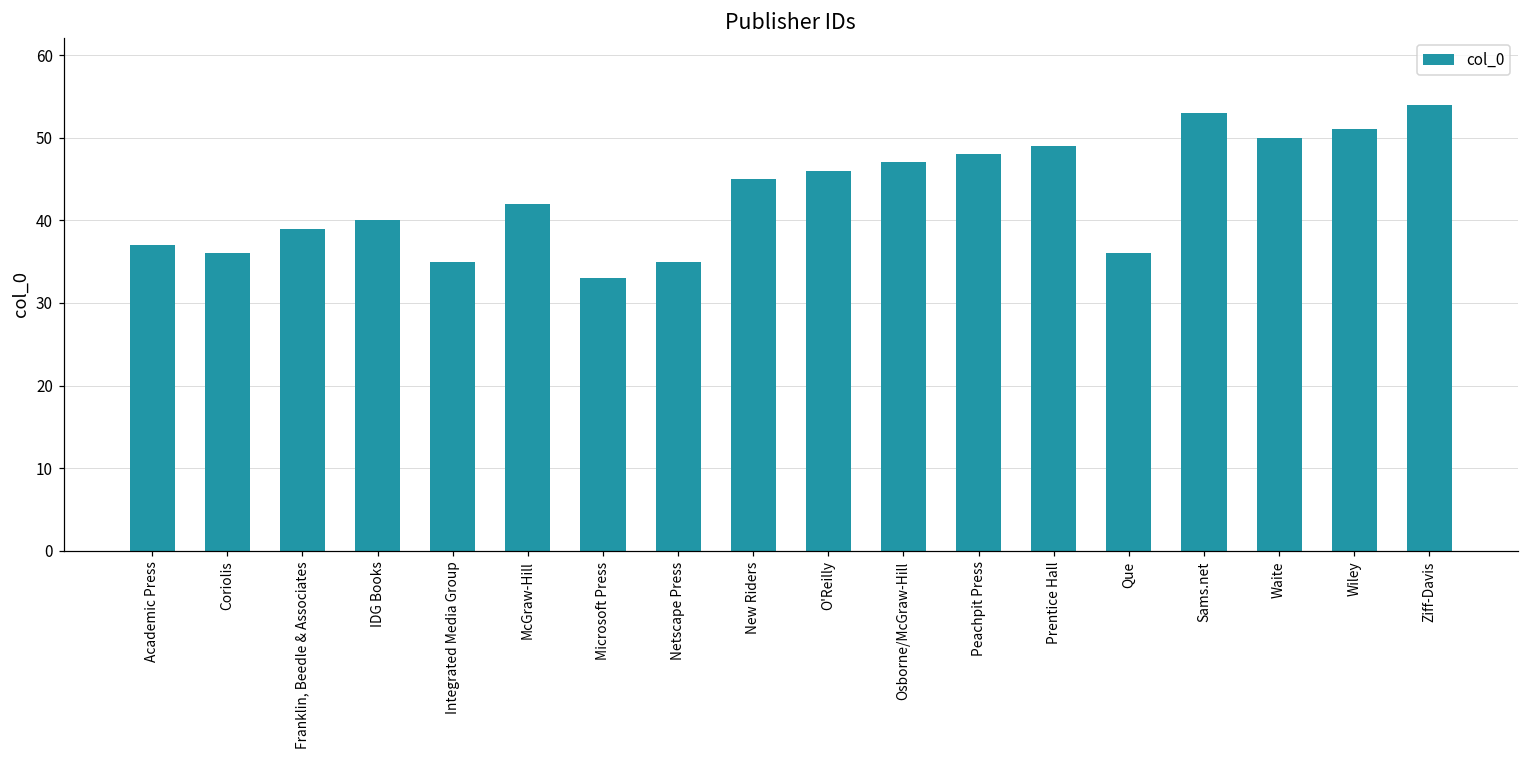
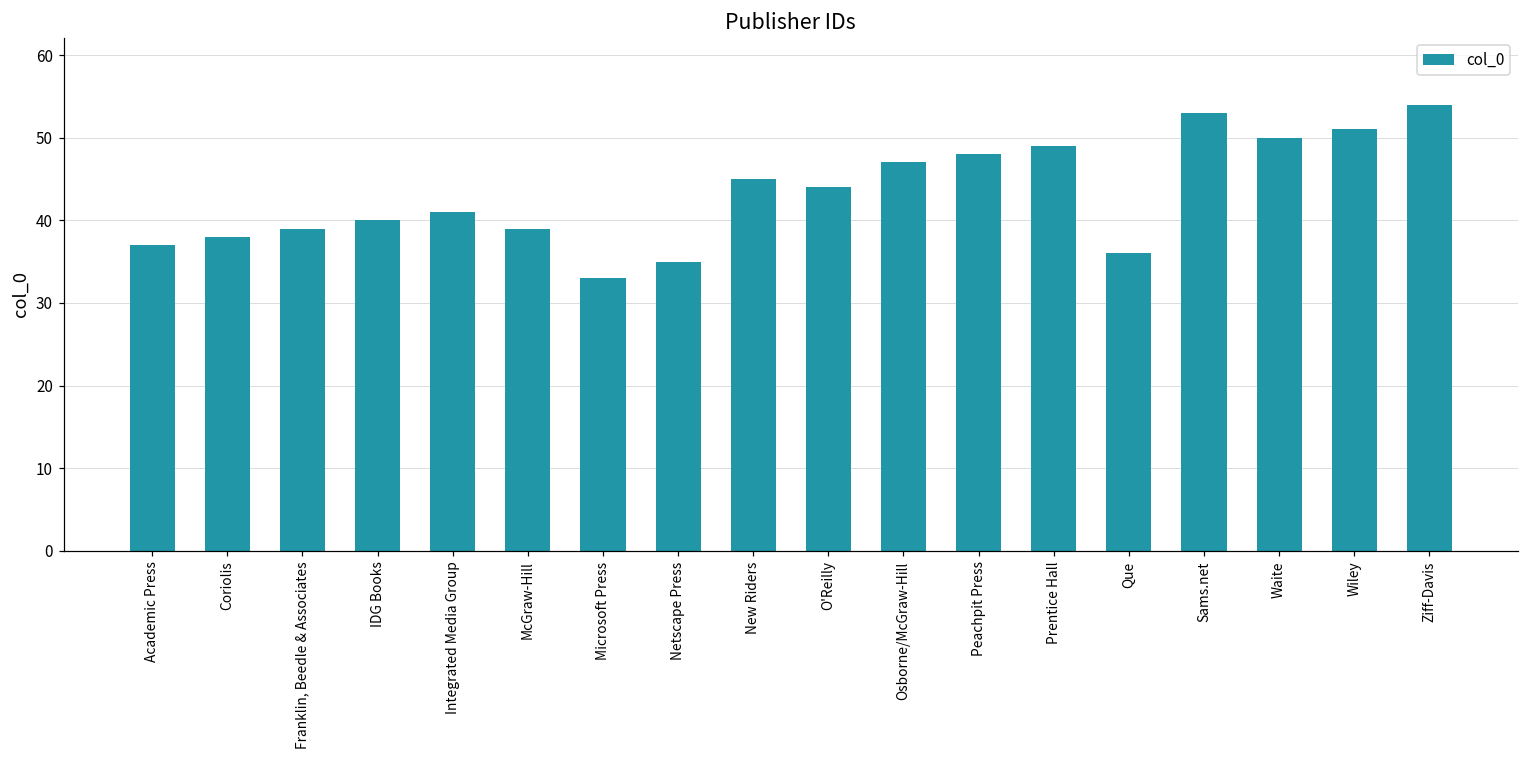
Coriolis: 36 -> 38
Integrated Media Group: 35 -> 41
McGraw-Hill: 42 -> 39
O'Reilly: 46 -> 44
